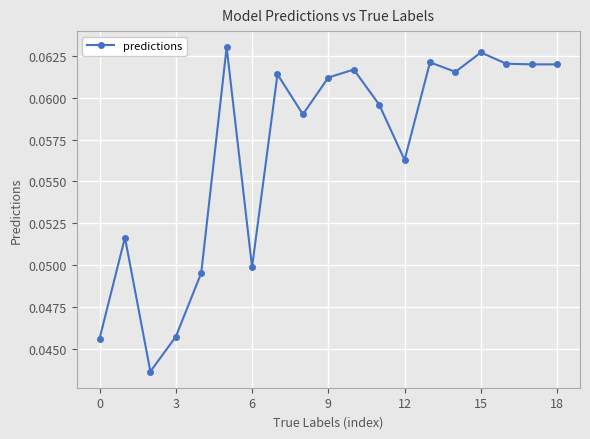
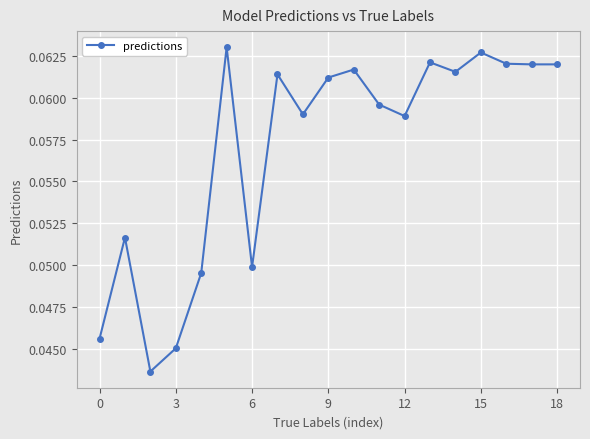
3: 0.0457 -> 0.0450
12: 0.0563 -> 0.0589
